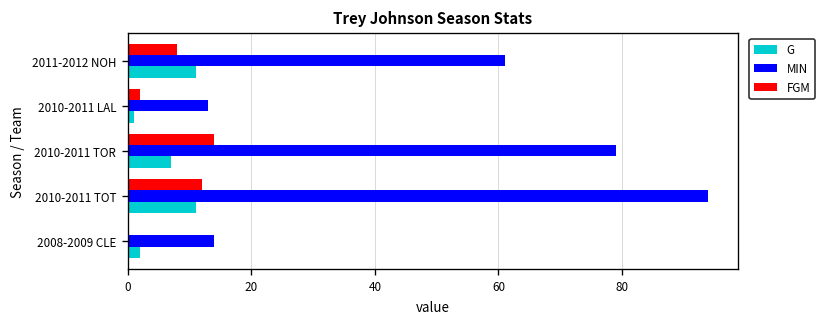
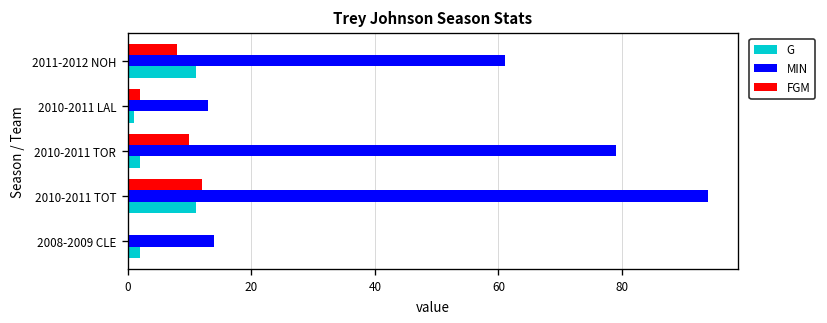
FGM, 2010-2011 TOR: 14 -> 10
G, 2010-2011 TOR: 7 -> 2
